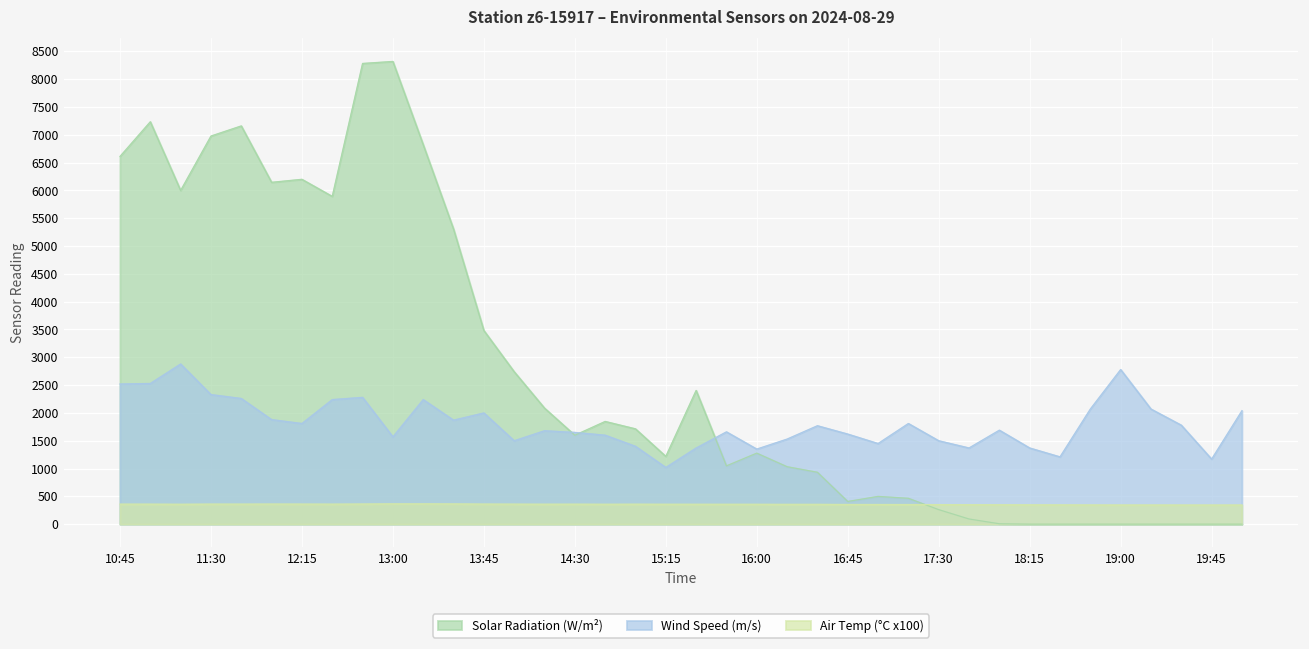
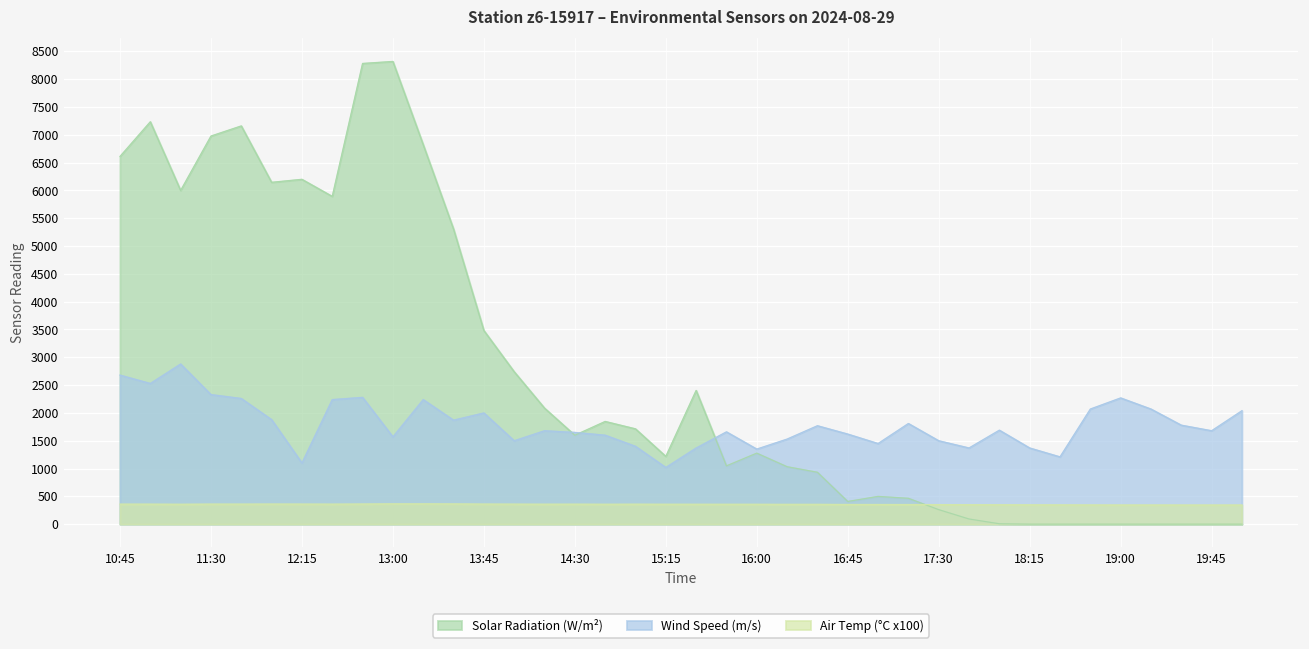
Wind Speed (m/s), 10:45: 2500 -> 2700
Wind Speed (m/s), 12:15: 1800 -> 1100
Wind Speed (m/s), 19:00: 2800 -> 2300
Wind Speed (m/s), 19:45: 1200 -> 1700
